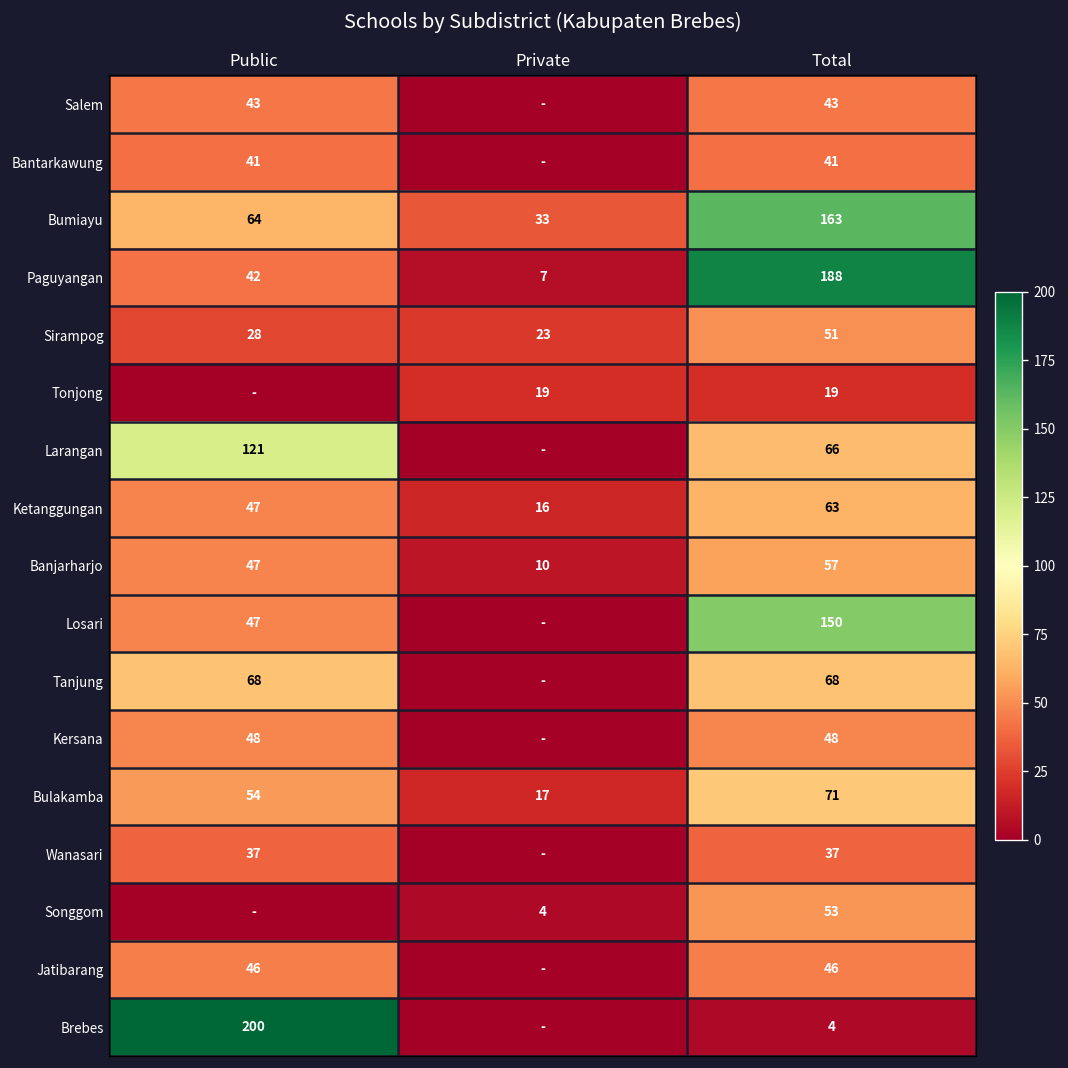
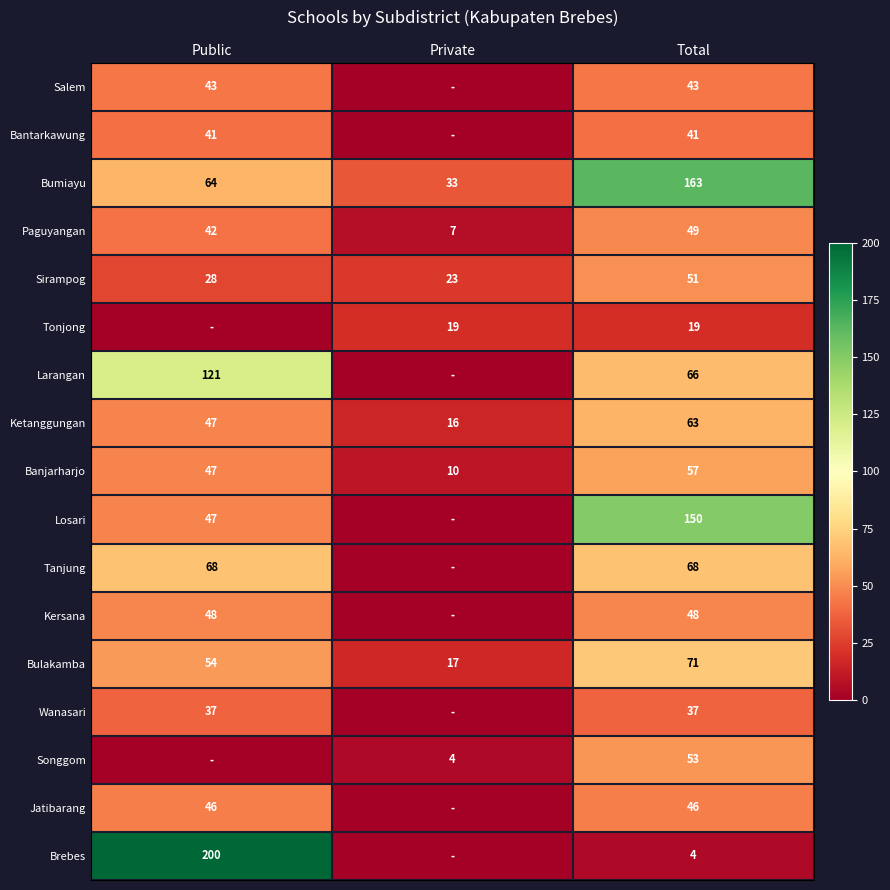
Paguyangan, Total: 188 -> 49
